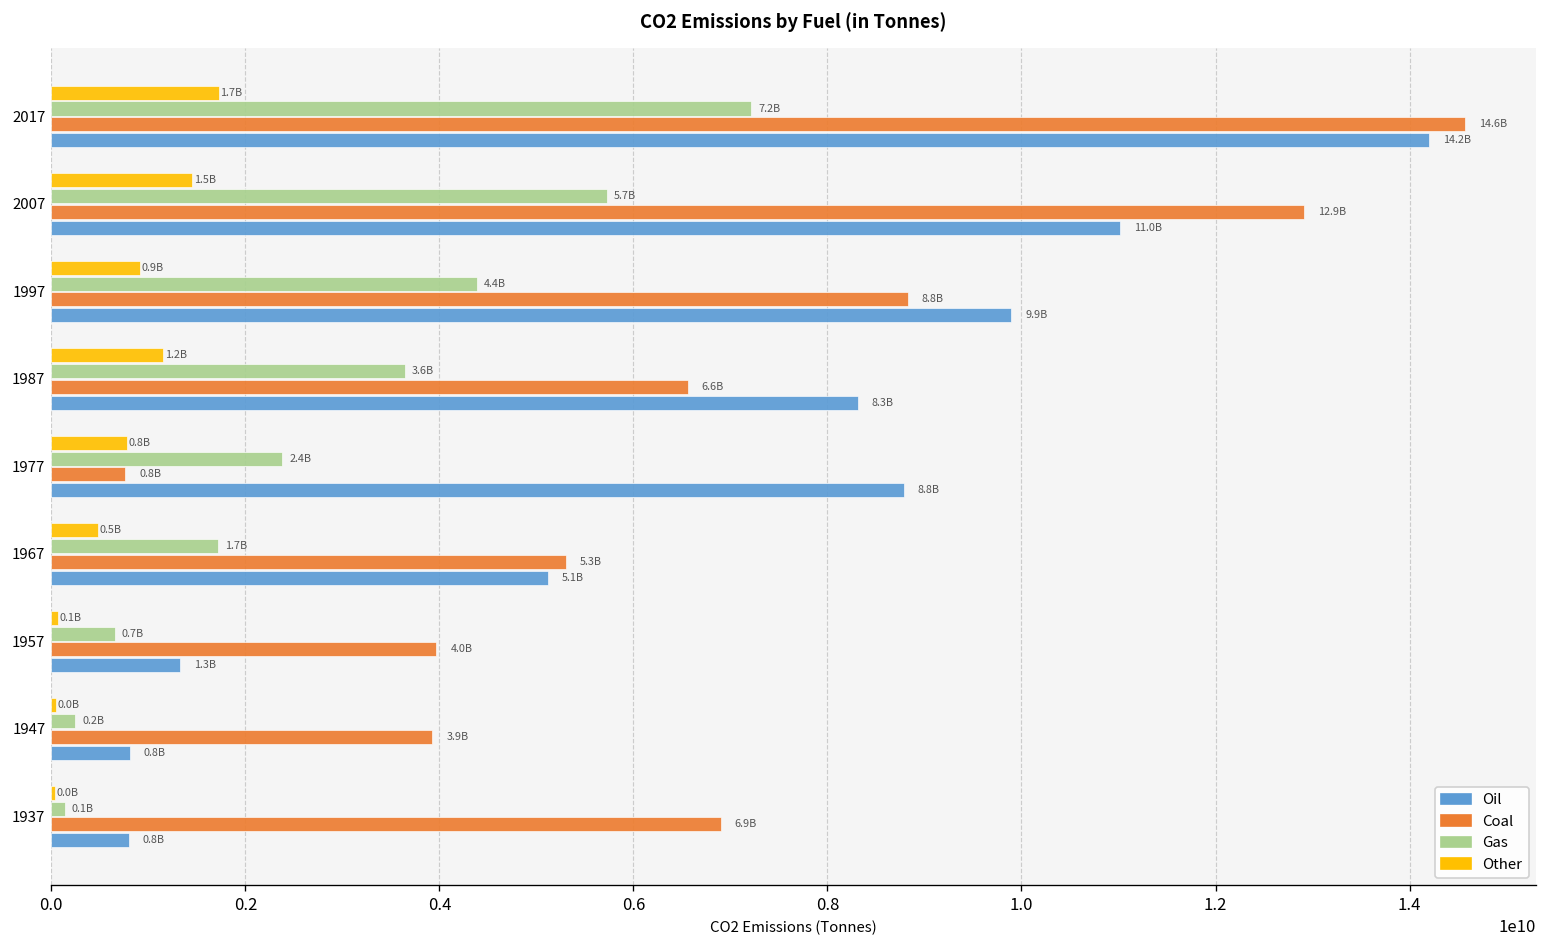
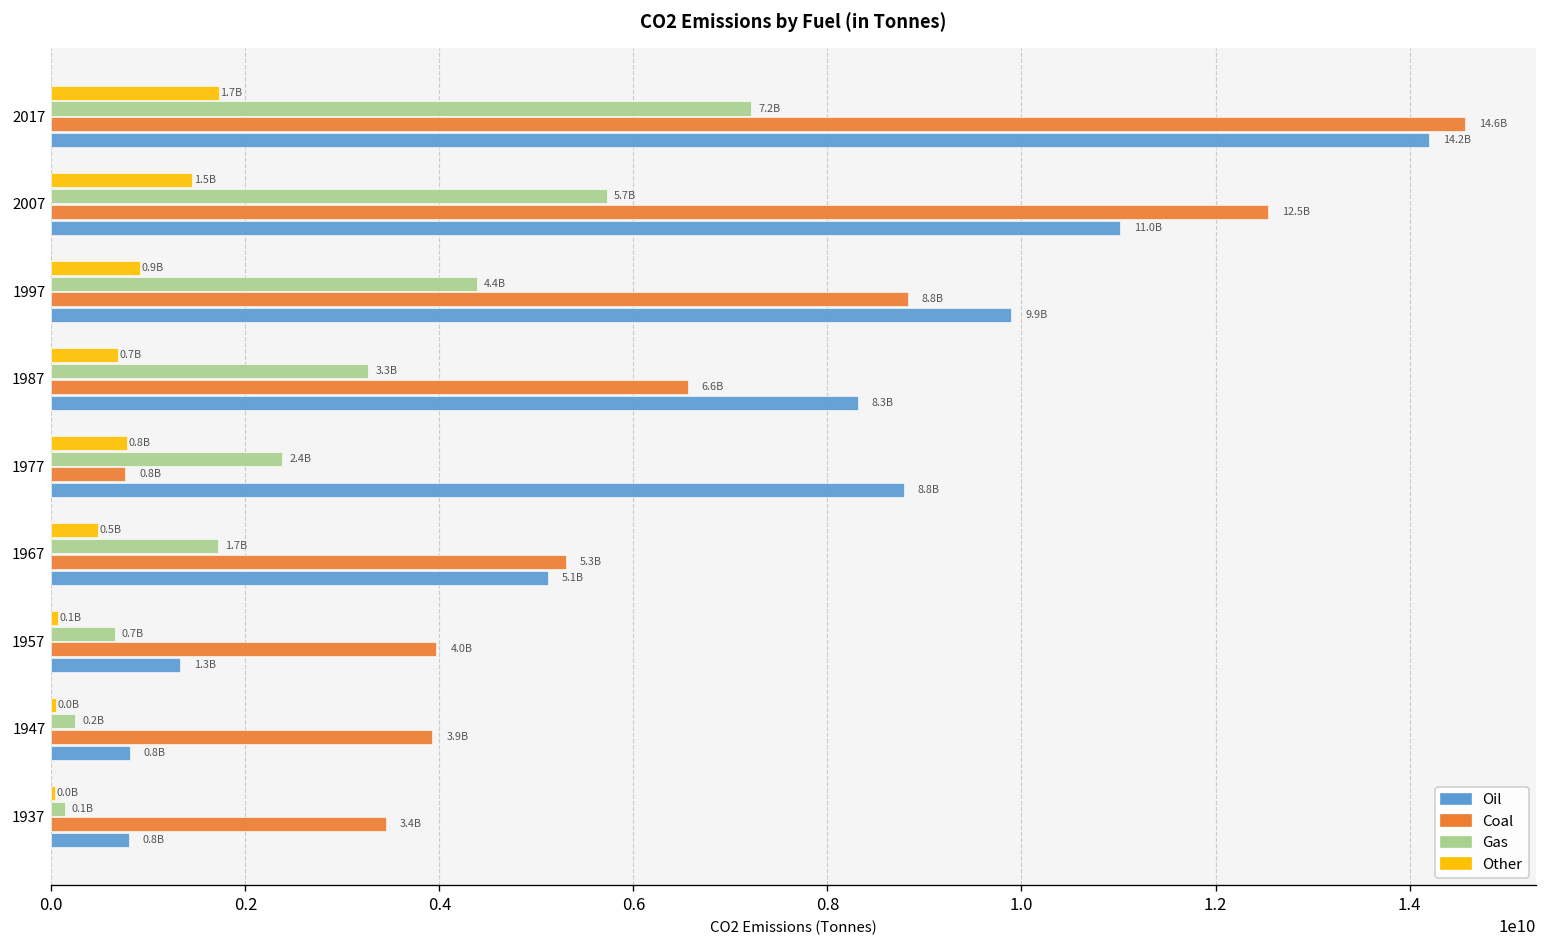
Coal, 2007: 12.9B -> 12.5B
Other, 1987: 1.2B -> 0.7B
Gas, 1987: 3.6B -> 3.3B
Coal, 1937: 6.9B -> 3.4B
